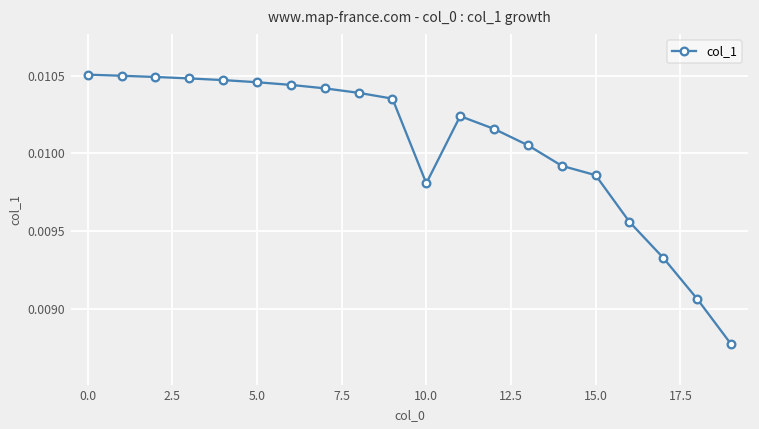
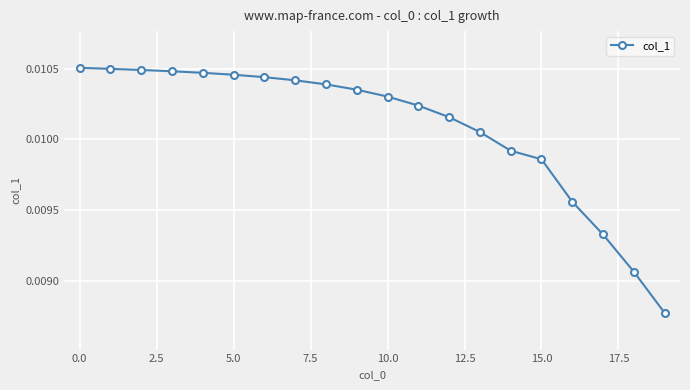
10.0: 0.00981 -> 0.01030
